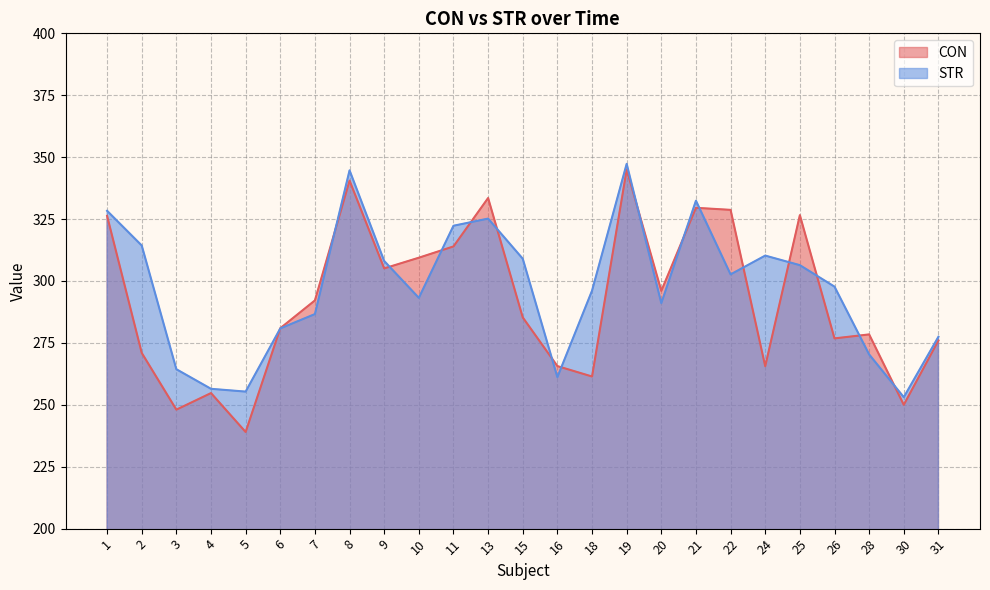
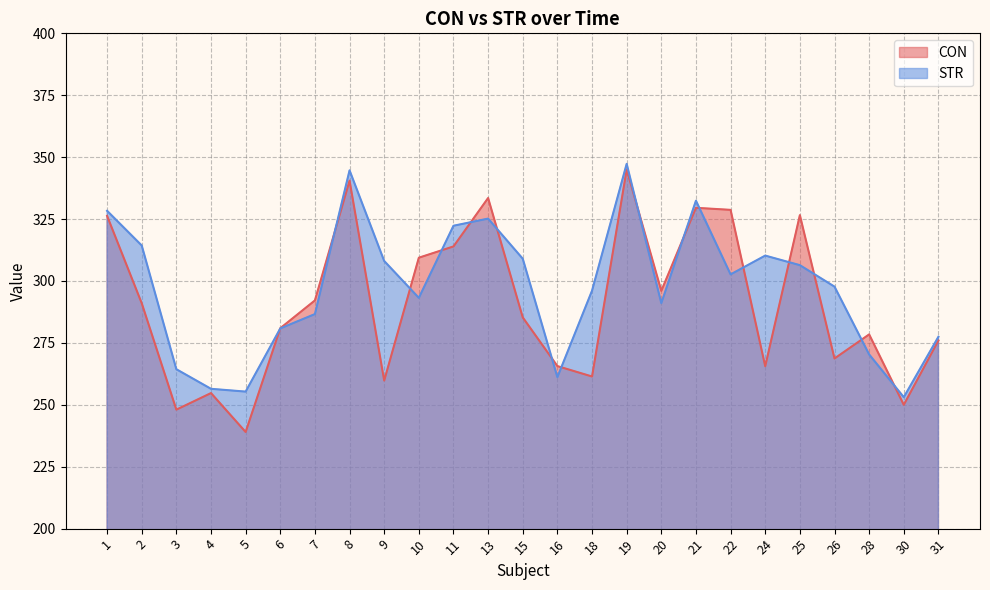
CON, 2: 271 -> 291
CON, 9: 305 -> 260
CON, 26: 277 -> 269
